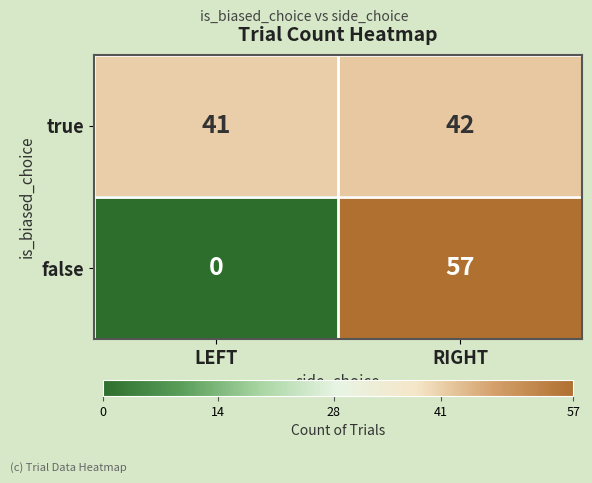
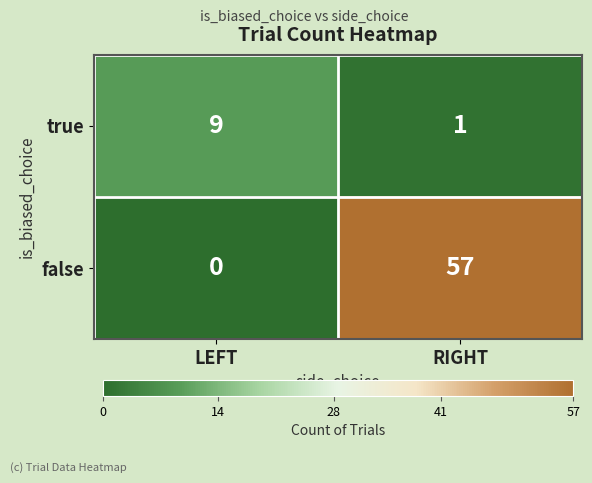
true, LEFT: 41 -> 9
true, RIGHT: 42 -> 1
